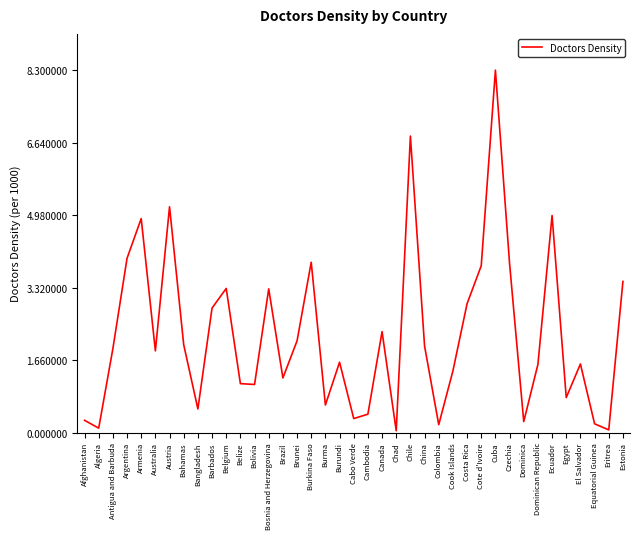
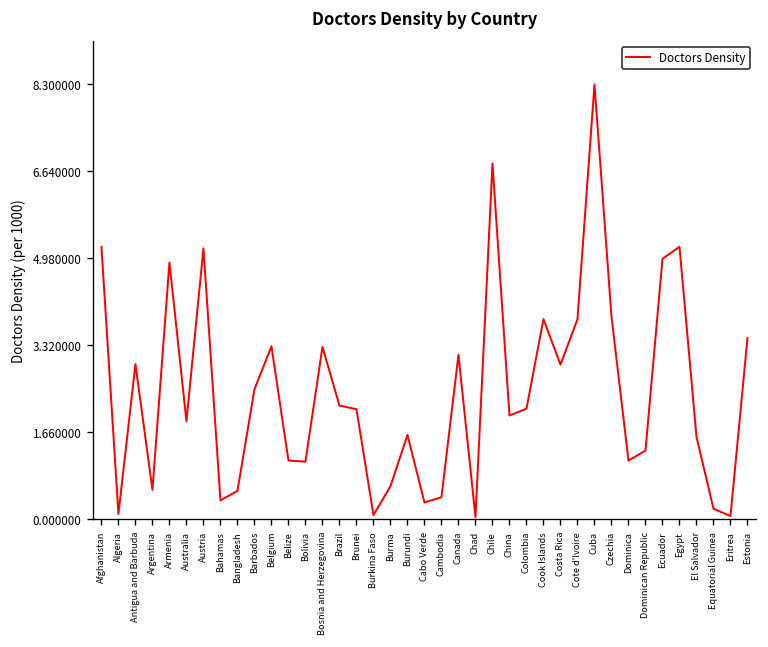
Afghanistan: 0.3 -> 5.2
Antigua and Barbuda: 1.9 -> 3.0
Argentina: 4.0 -> 0.6
Bahamas: 2.0 -> 0.4
Barbados: 2.9 -> 2.5
Brazil: 1.3 -> 2.2
Burkina Faso: 3.9 -> 0.1
Canada: 2.3 -> 3.1
Colombia: 0.2 -> 2.1
Cook Islands: 1.4 -> 3.8
Dominica: 0.3 -> 1.1
Dominican Republic: 1.6 -> 1.3
Egypt: 0.8 -> 5.2
